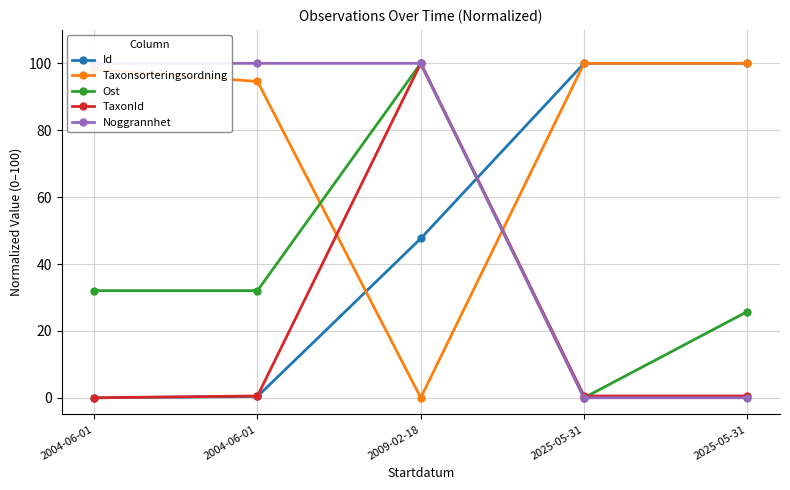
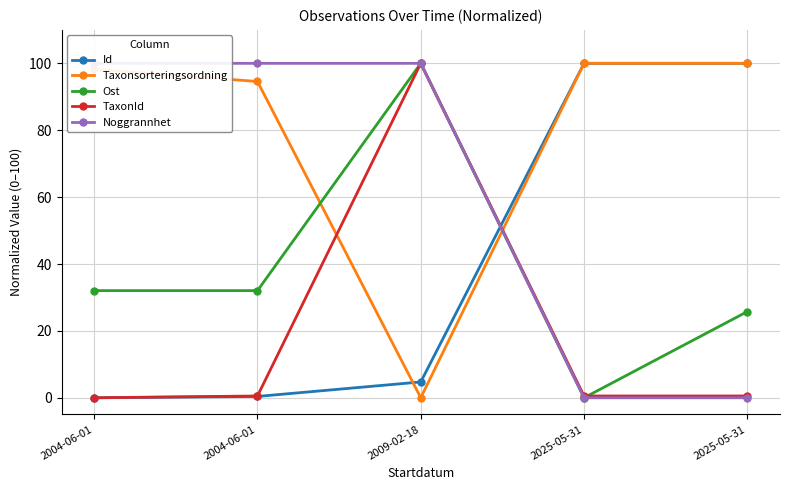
Id, 2009-02-18: 48 -> 5
